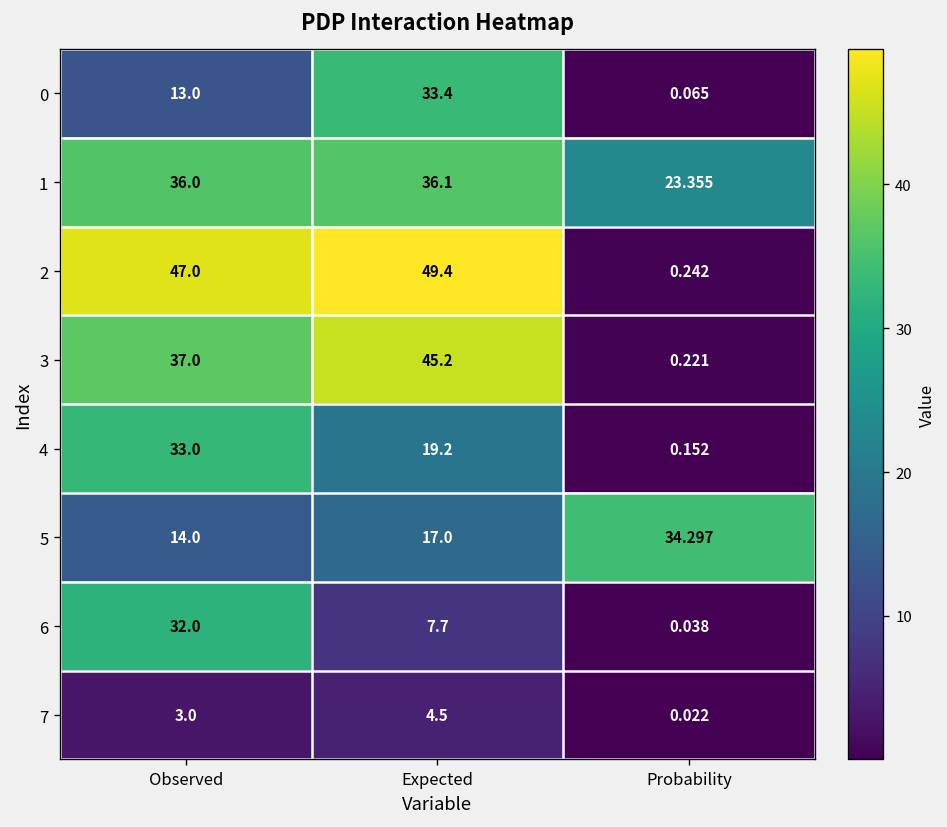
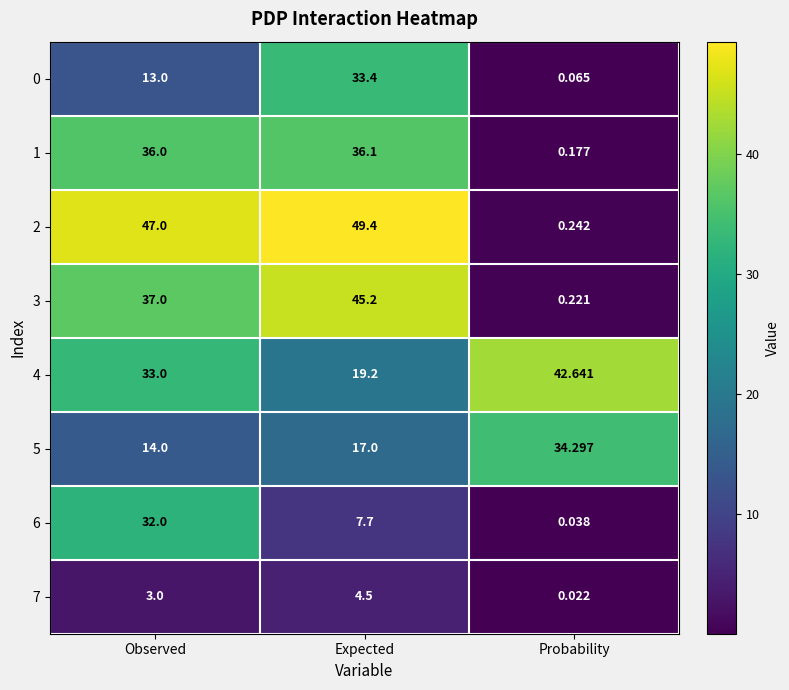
1, Probability: 23.355 -> 0.177
4, Probability: 0.152 -> 42.641
